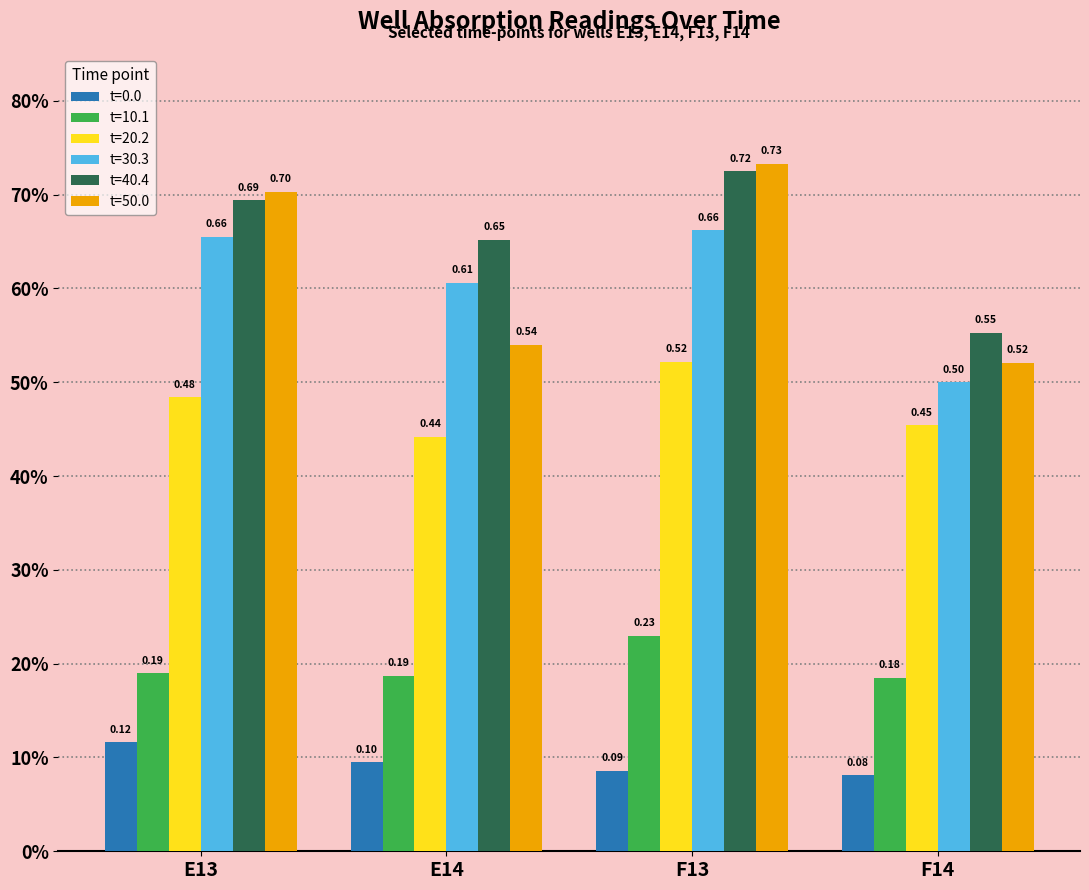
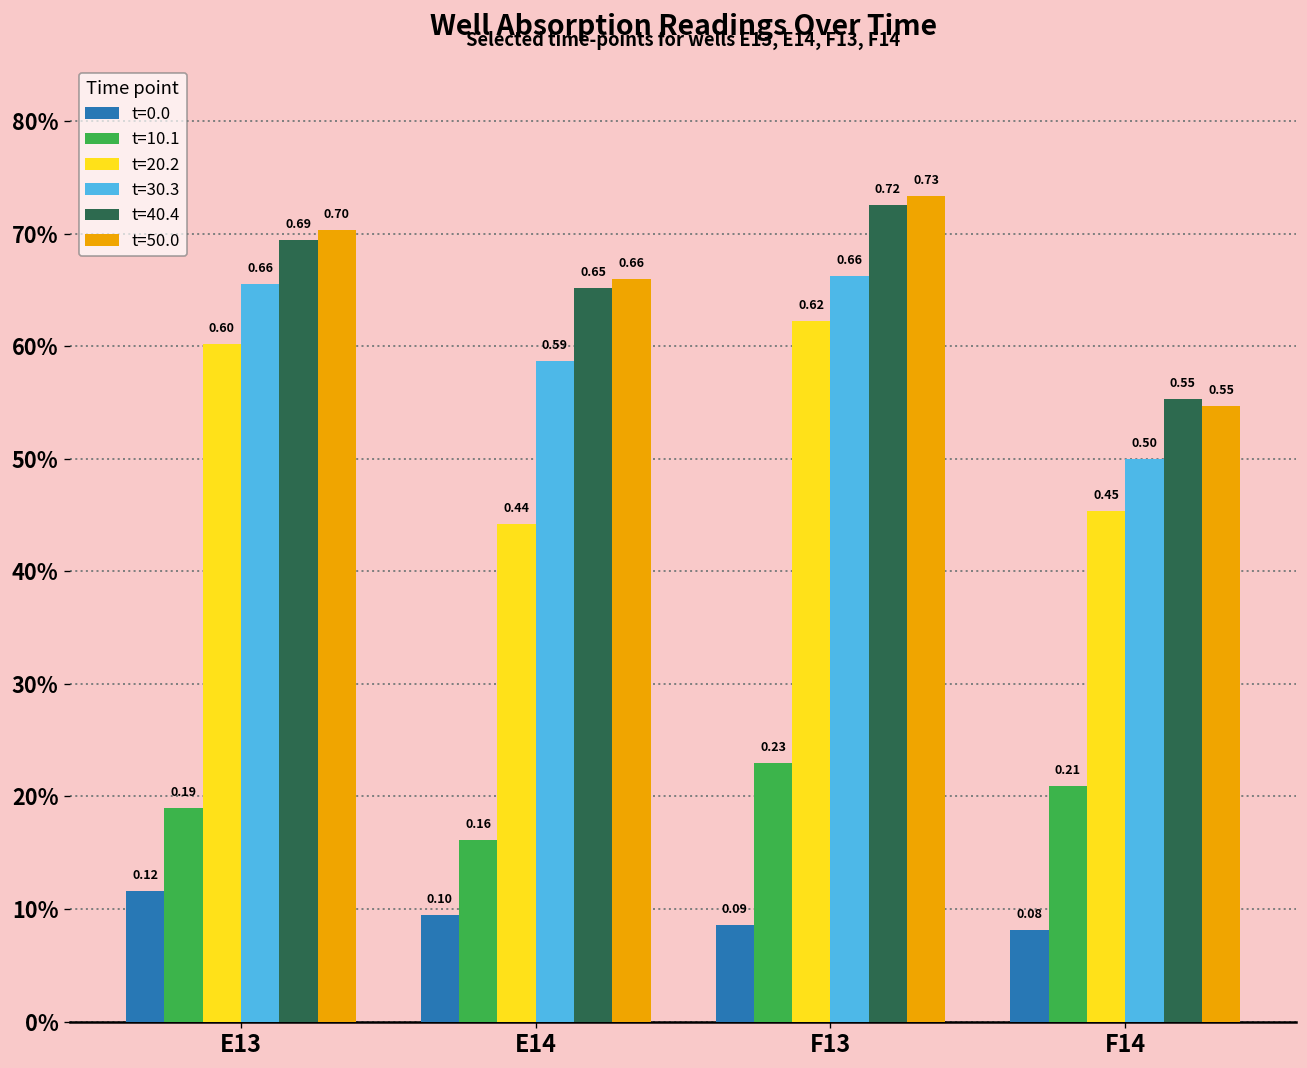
t=20.2, E13: 0.48 -> 0.60
t=10.1, E14: 0.19 -> 0.16
t=30.3, E14: 0.61 -> 0.59
t=50.0, E14: 0.54 -> 0.66
t=20.2, F13: 0.52 -> 0.62
t=10.1, F14: 0.18 -> 0.21
t=50.0, F14: 0.52 -> 0.55
